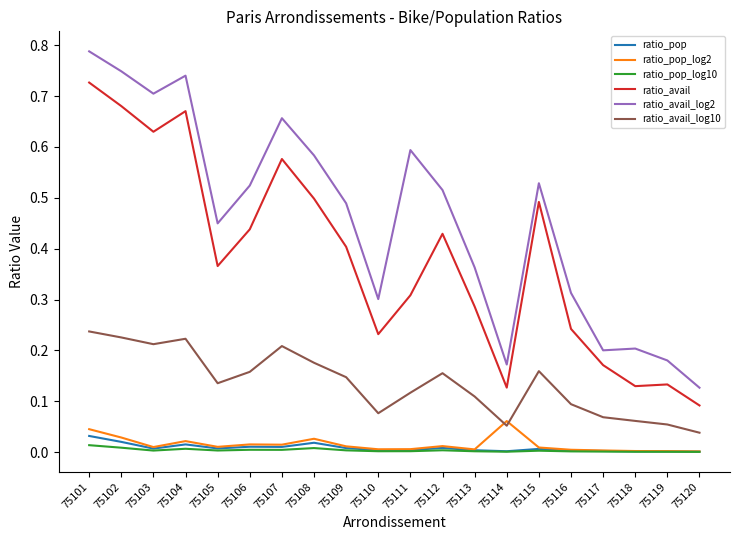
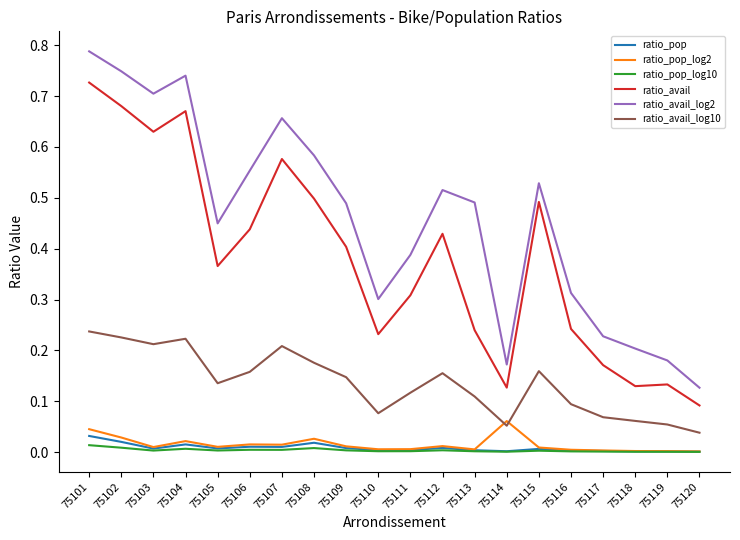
ratio_avail_log2, 75106: 0.52 -> 0.55
ratio_avail_log2, 75111: 0.59 -> 0.39
ratio_avail, 75113: 0.29 -> 0.24
ratio_avail_log2, 75113: 0.36 -> 0.49
ratio_avail_log2, 75117: 0.20 -> 0.23
